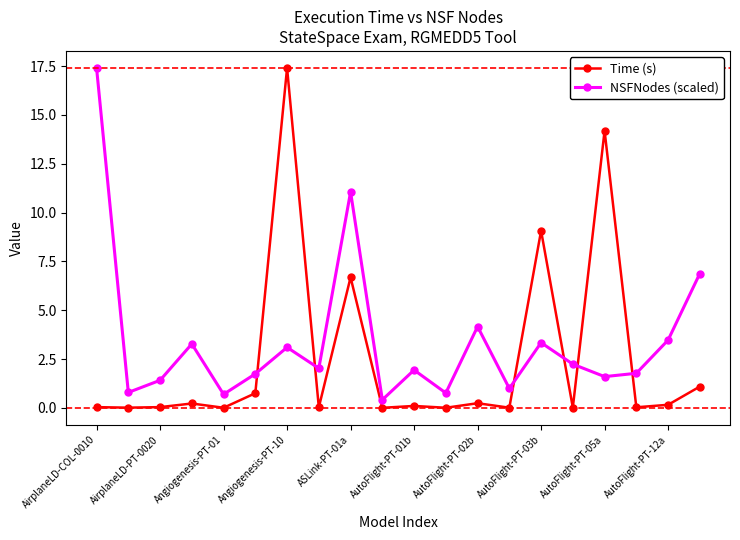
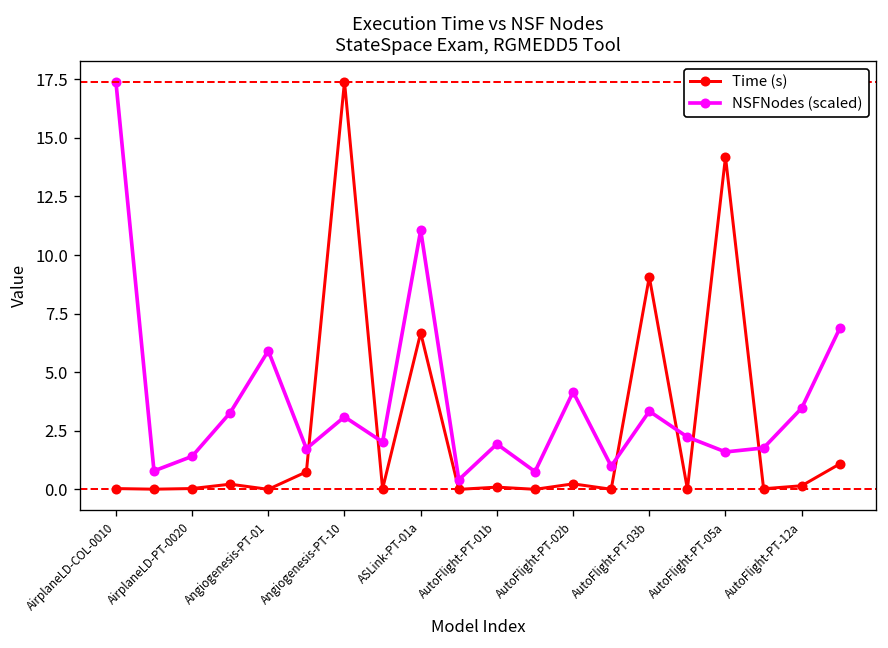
NSFNodes (scaled), Angiogenesis-PT-01: 0.7 -> 5.9
